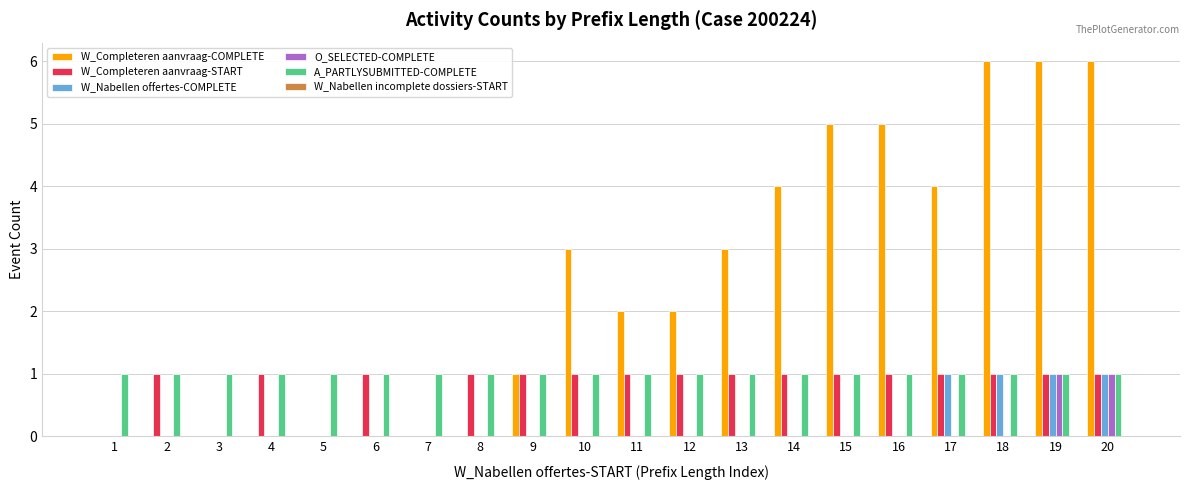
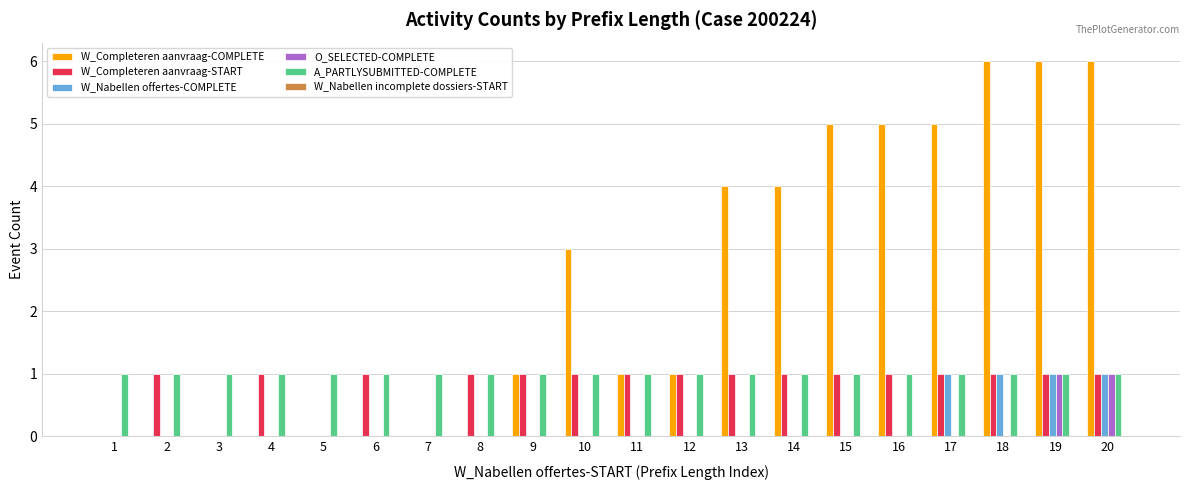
W_Completeren aanvraag-COMPLETE, 11: 2 -> 1
W_Completeren aanvraag-COMPLETE, 12: 2 -> 1
W_Completeren aanvraag-COMPLETE, 13: 3 -> 4
W_Completeren aanvraag-COMPLETE, 17: 4 -> 5
